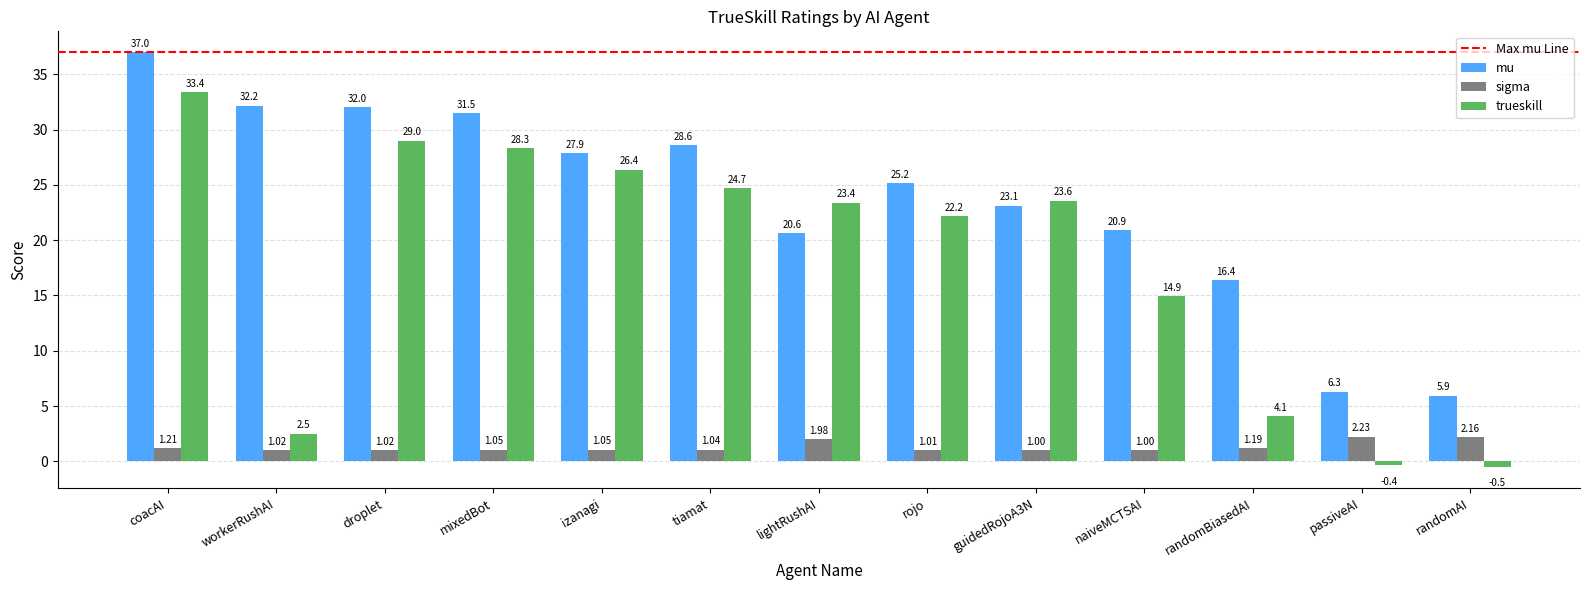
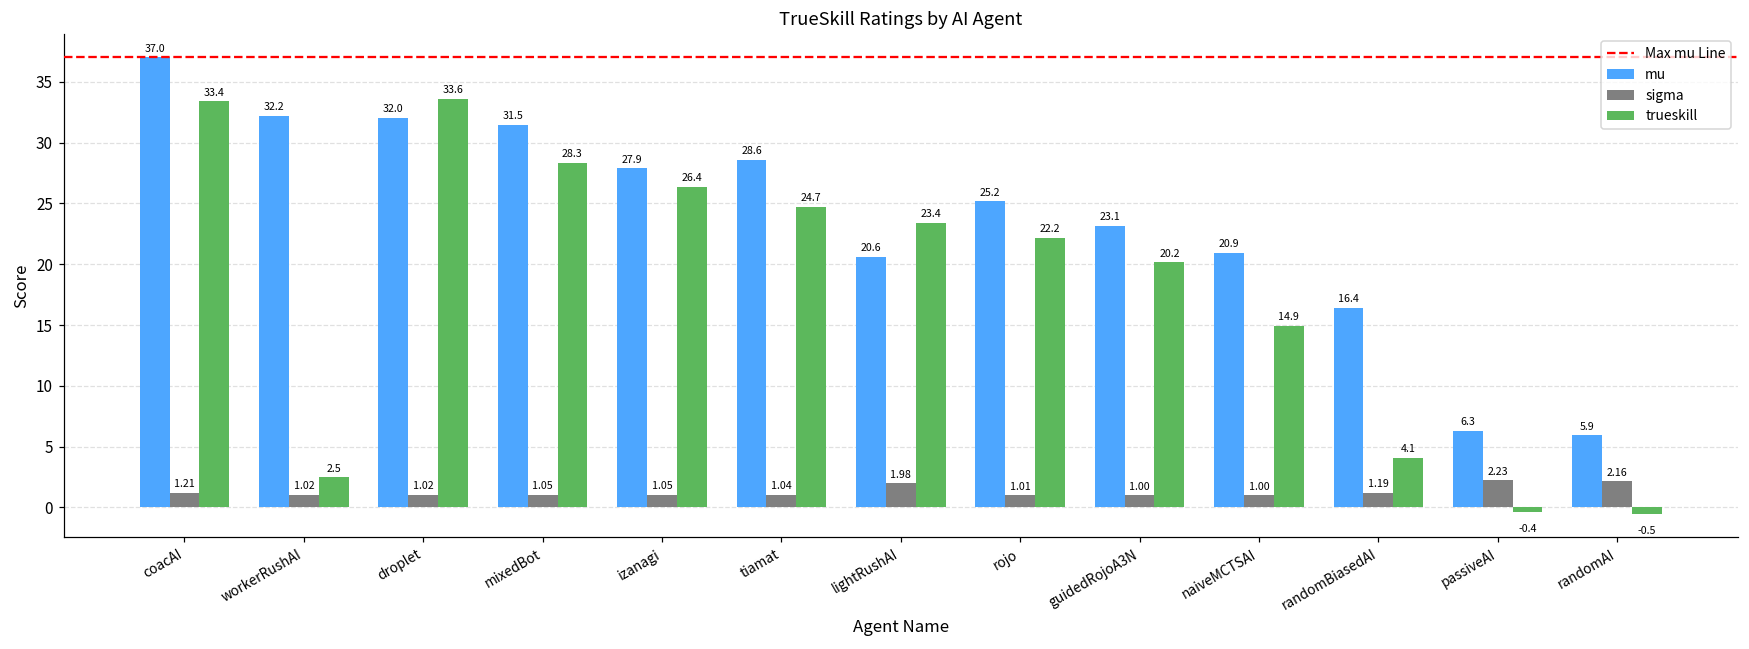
trueskill, droplet: 29.0 -> 33.6
trueskill, guidedRojoA3N: 23.6 -> 20.2
